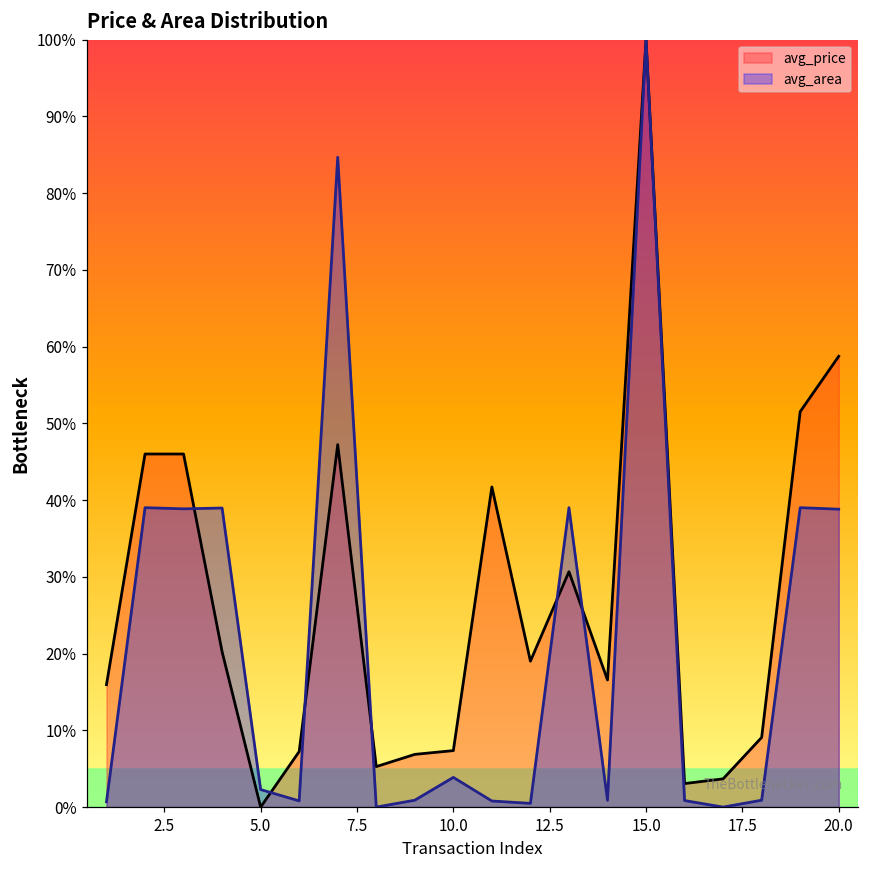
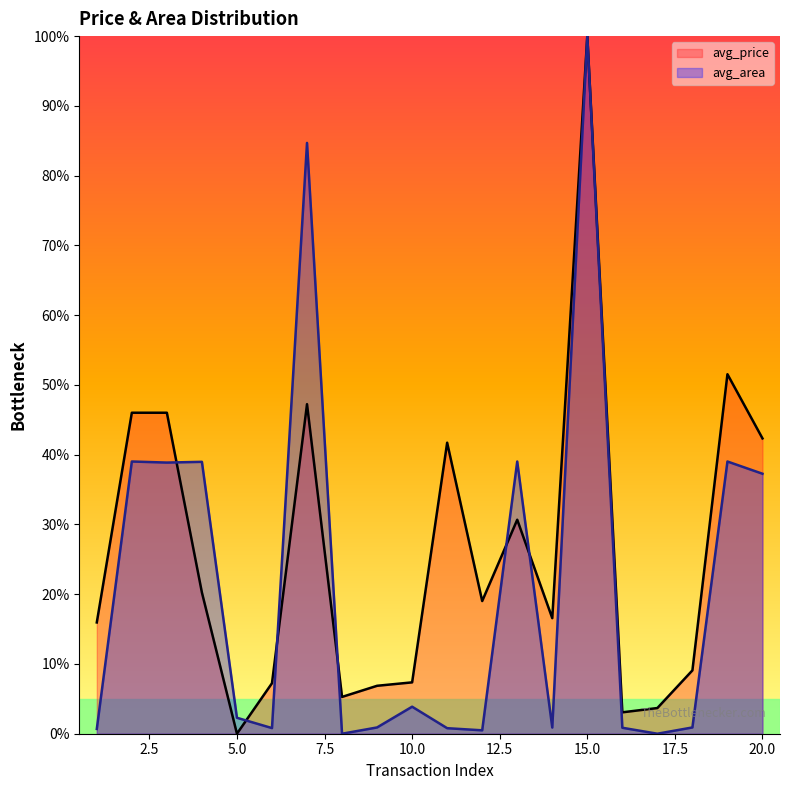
avg_price, 20.0: 59% -> 42%
avg_area, 20.0: 39% -> 37%
